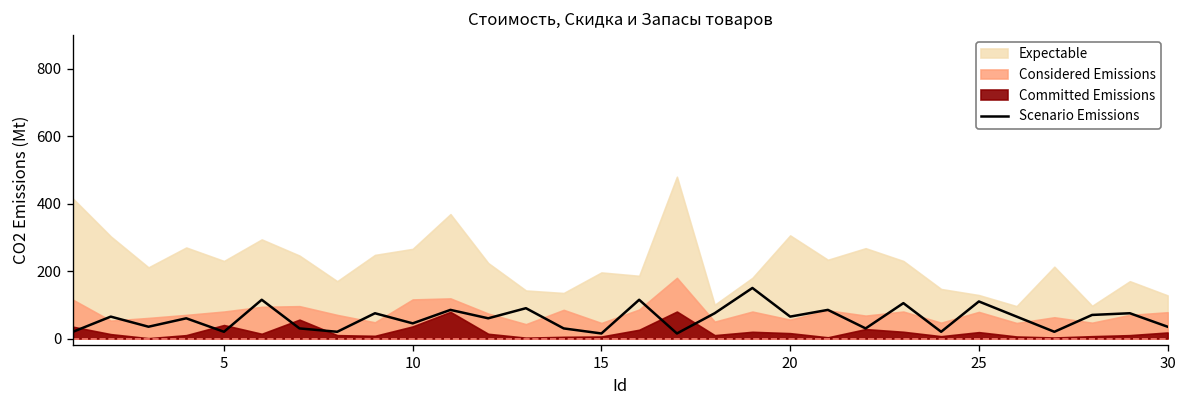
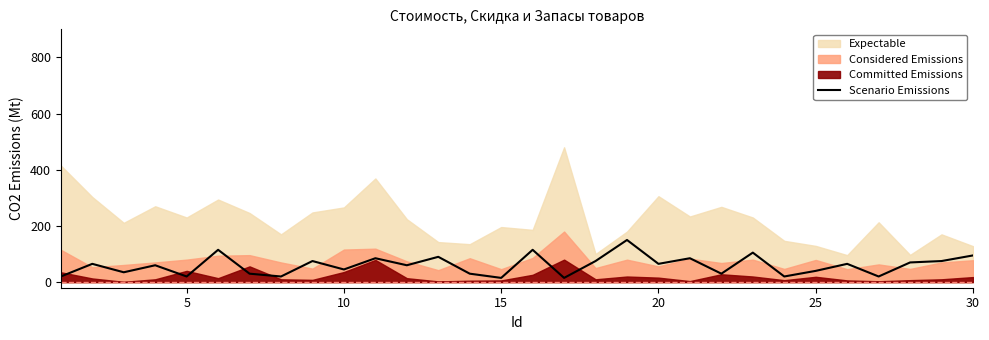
Scenario Emissions, 25: 110 -> 40
Scenario Emissions, 30: 40 -> 100
